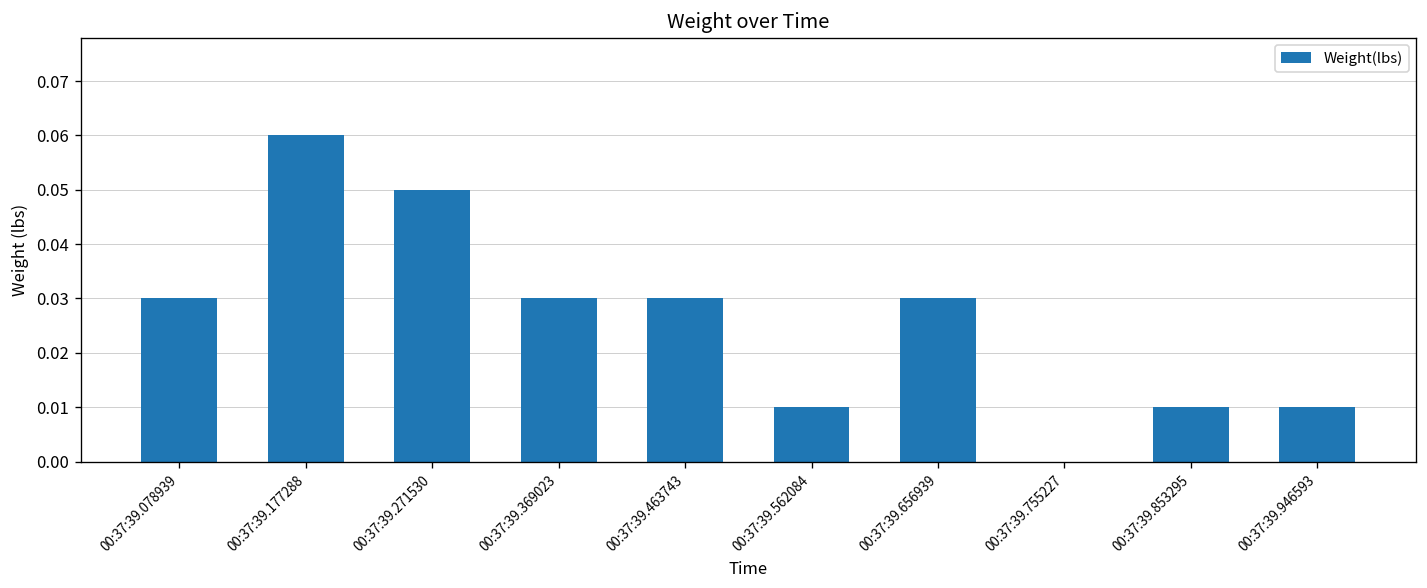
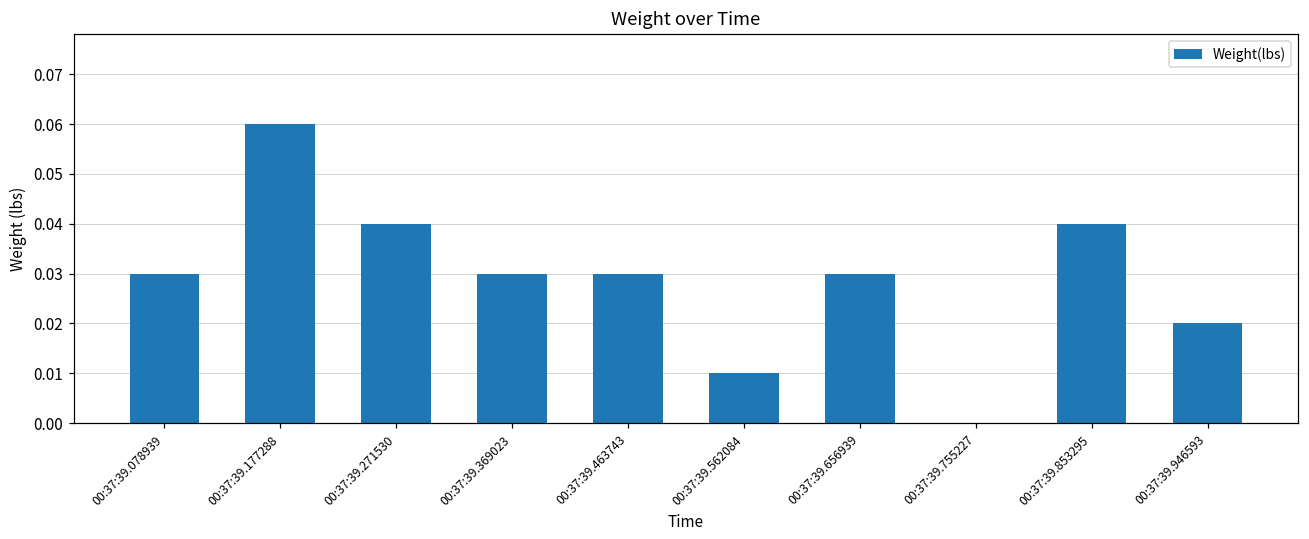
00:37:39.271530: 0.05 -> 0.04
00:37:39.853295: 0.01 -> 0.04
00:37:39.946593: 0.01 -> 0.02
